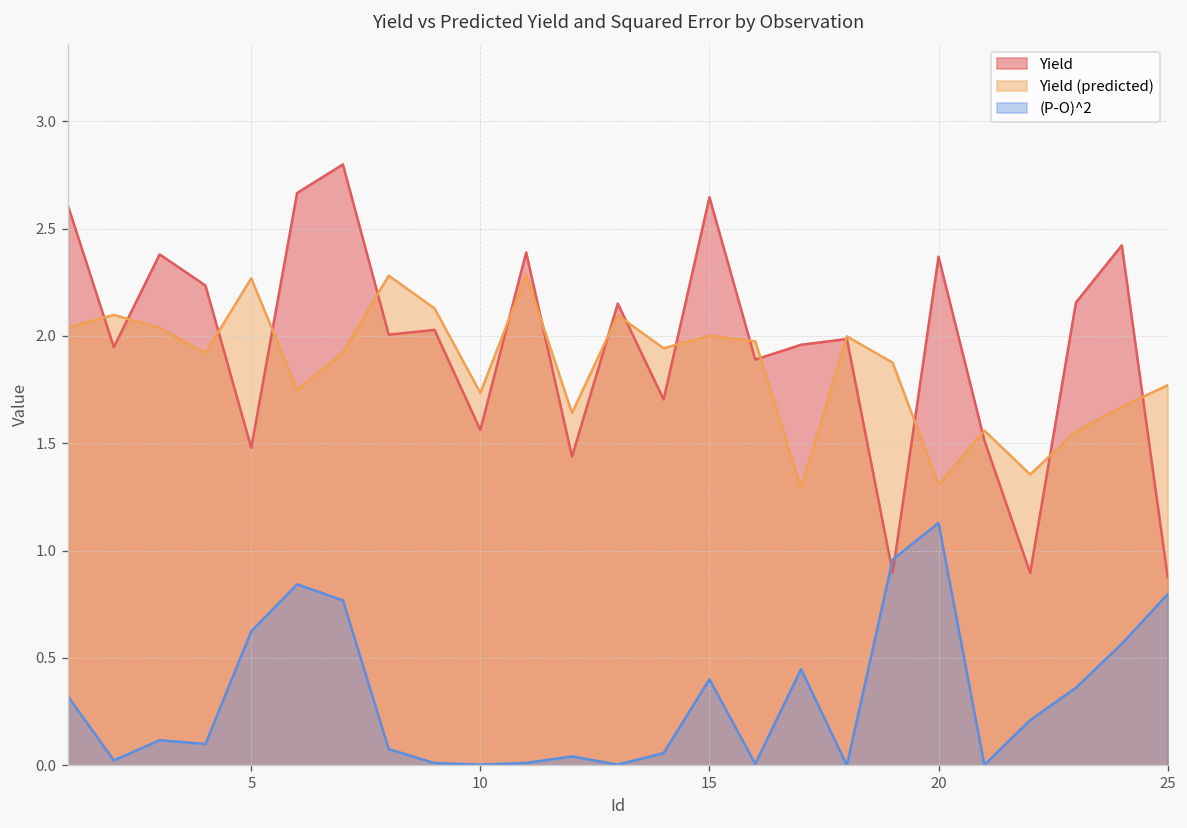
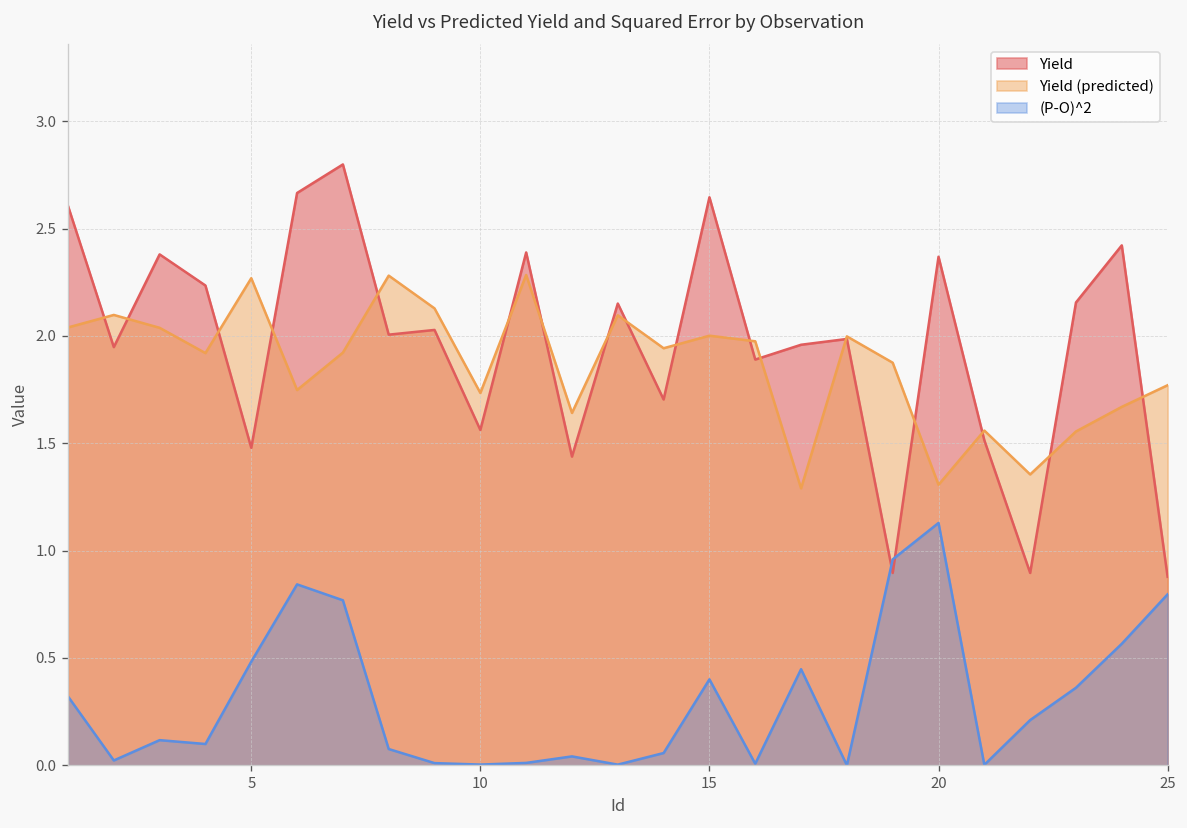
(P-O)^2, 5: 0.62 -> 0.48
